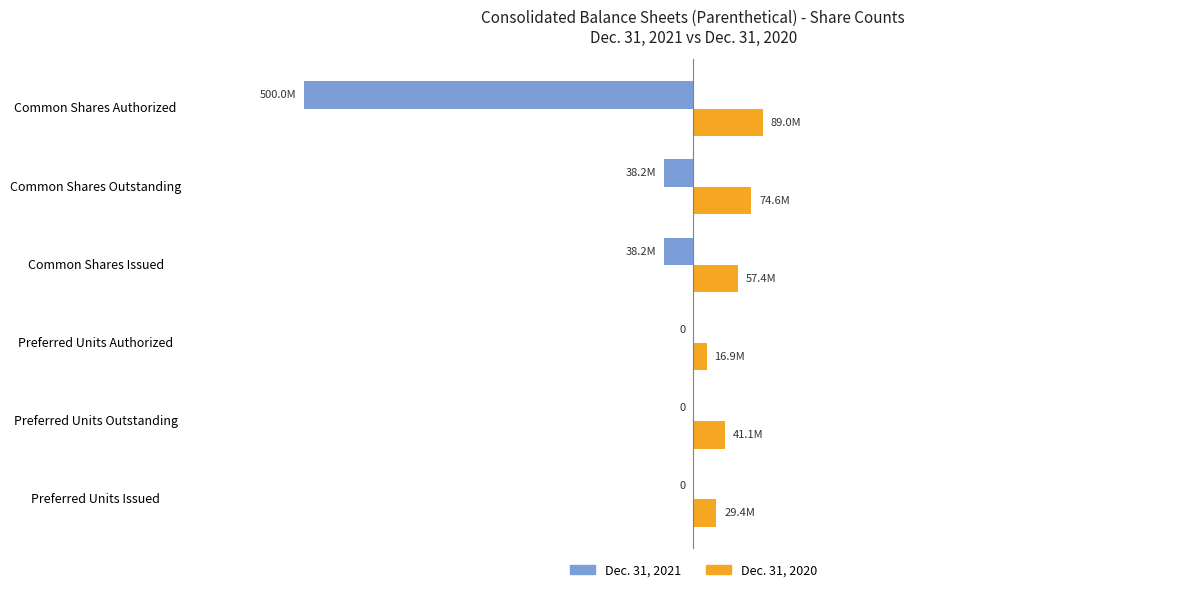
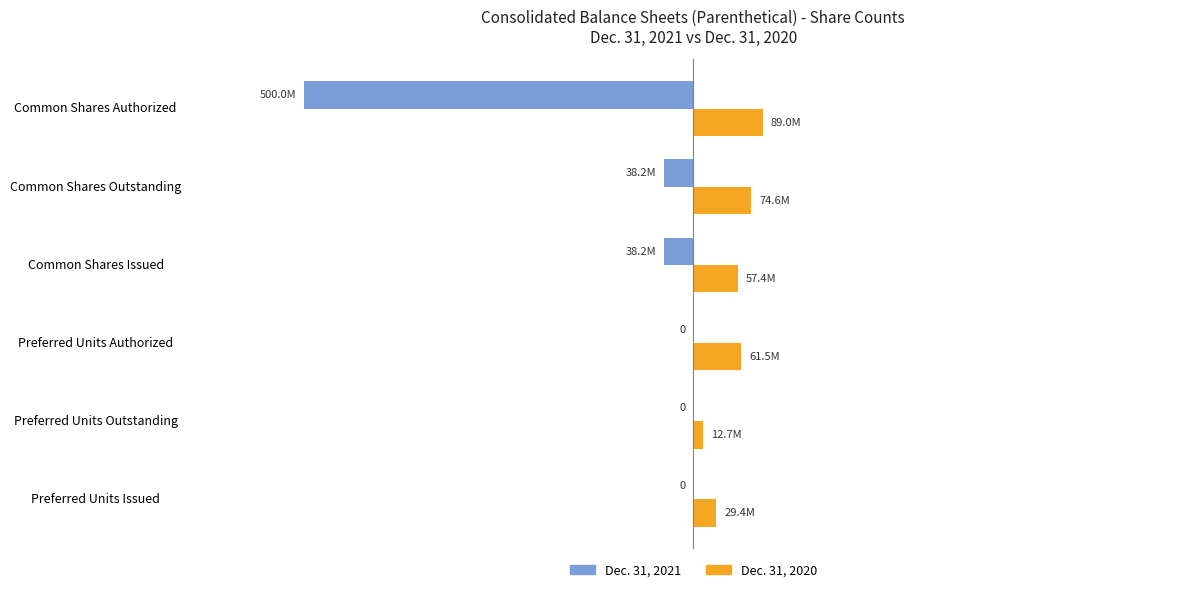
Dec. 31, 2020, Preferred Units Authorized: 16.9M -> 61.5M
Dec. 31, 2020, Preferred Units Outstanding: 41.1M -> 12.7M
